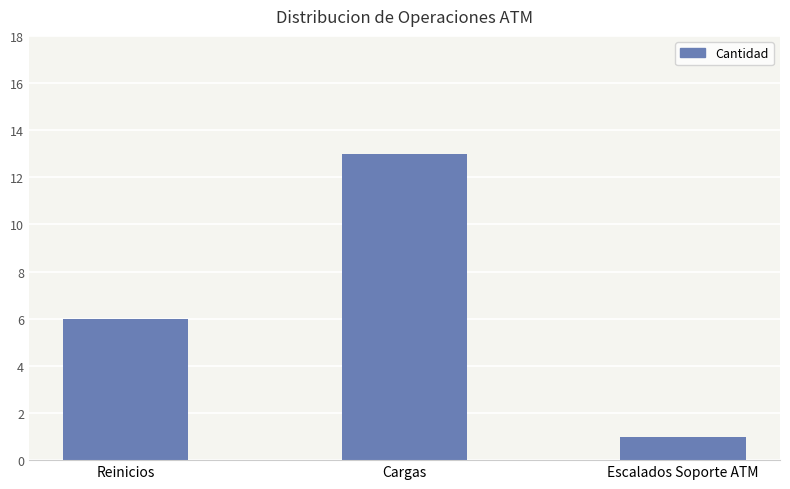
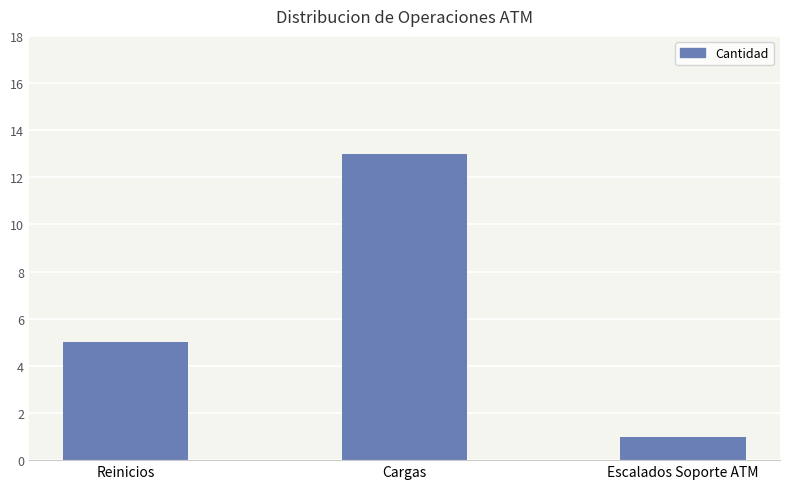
Reinicios: 6 -> 5
